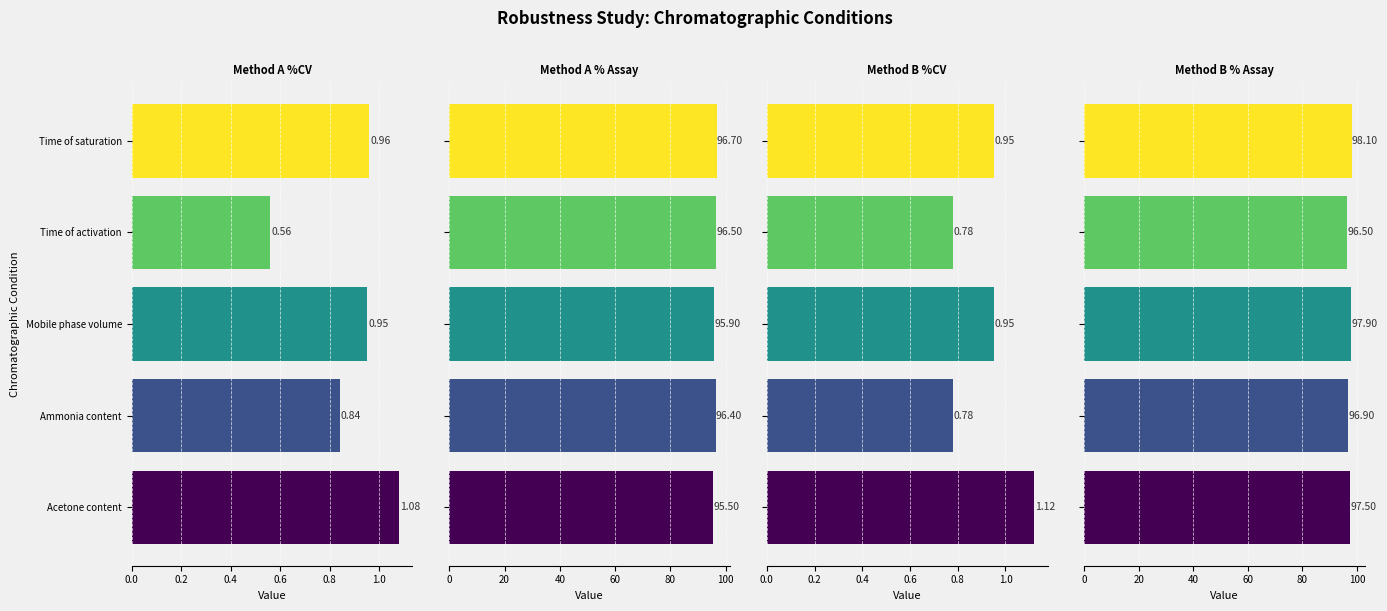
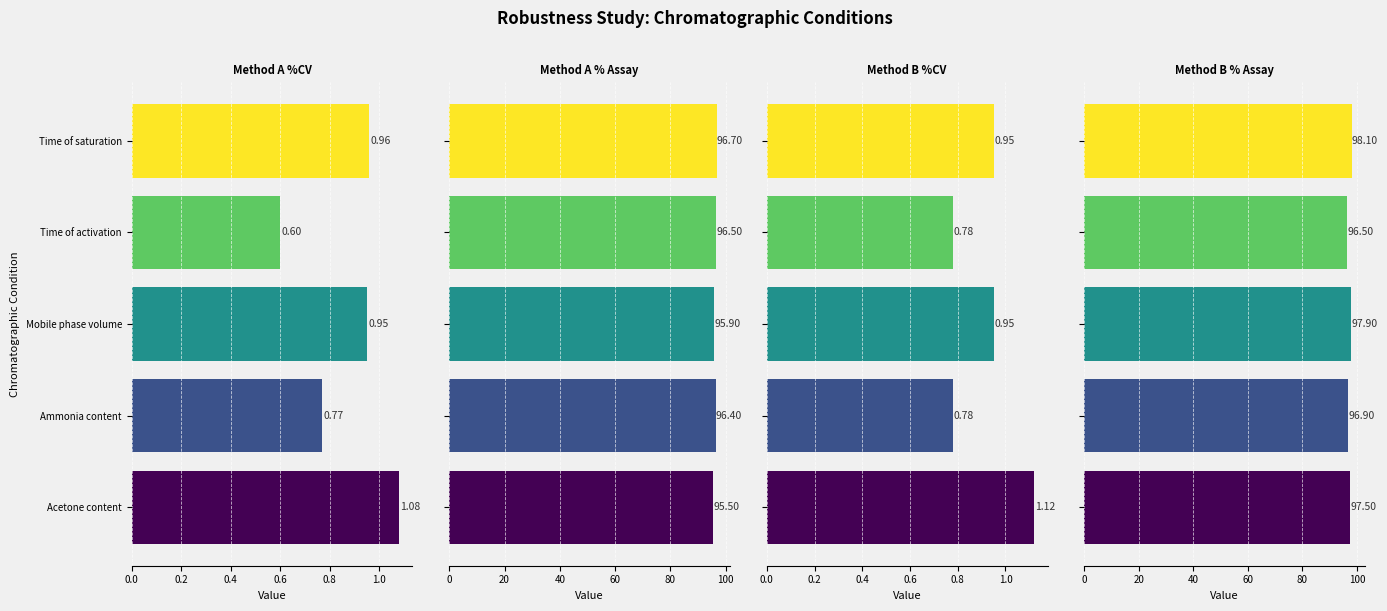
Method A %CV, Time of activation: 0.56 -> 0.60
Method A %CV, Ammonia content: 0.84 -> 0.77
